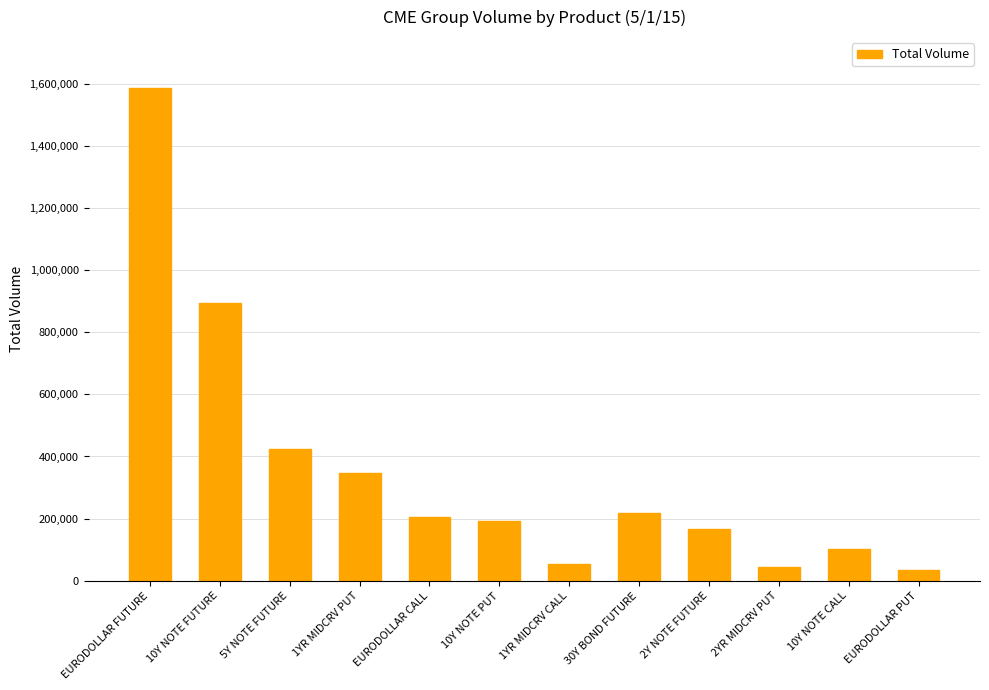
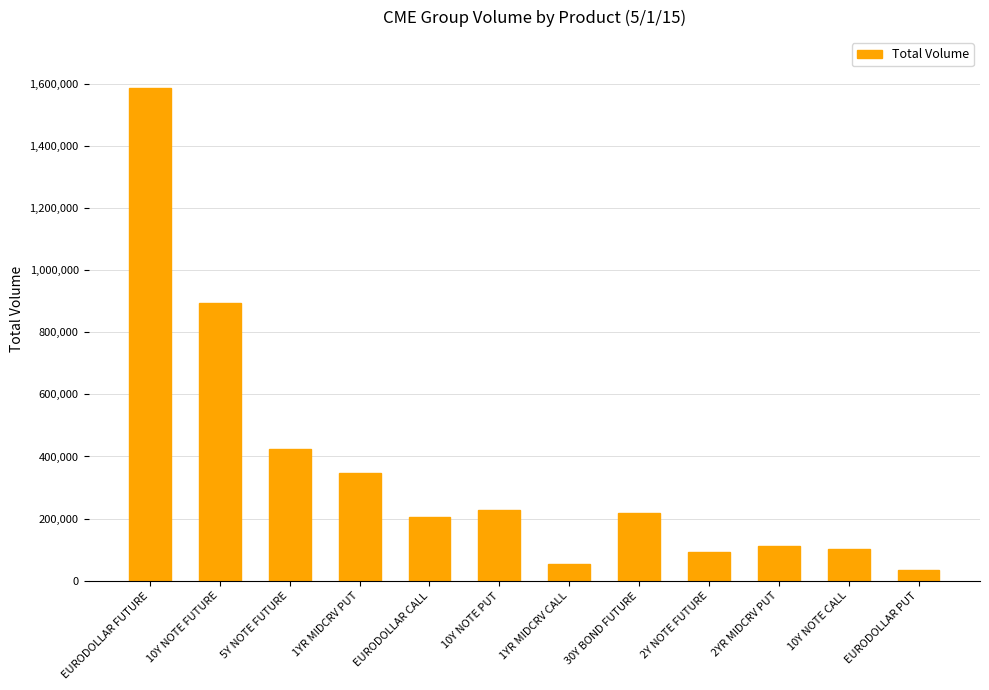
10Y NOTE PUT: 190,000 -> 230,000
2Y NOTE FUTURE: 170,000 -> 90,000
2YR MIDCRV PUT: 40,000 -> 110,000
